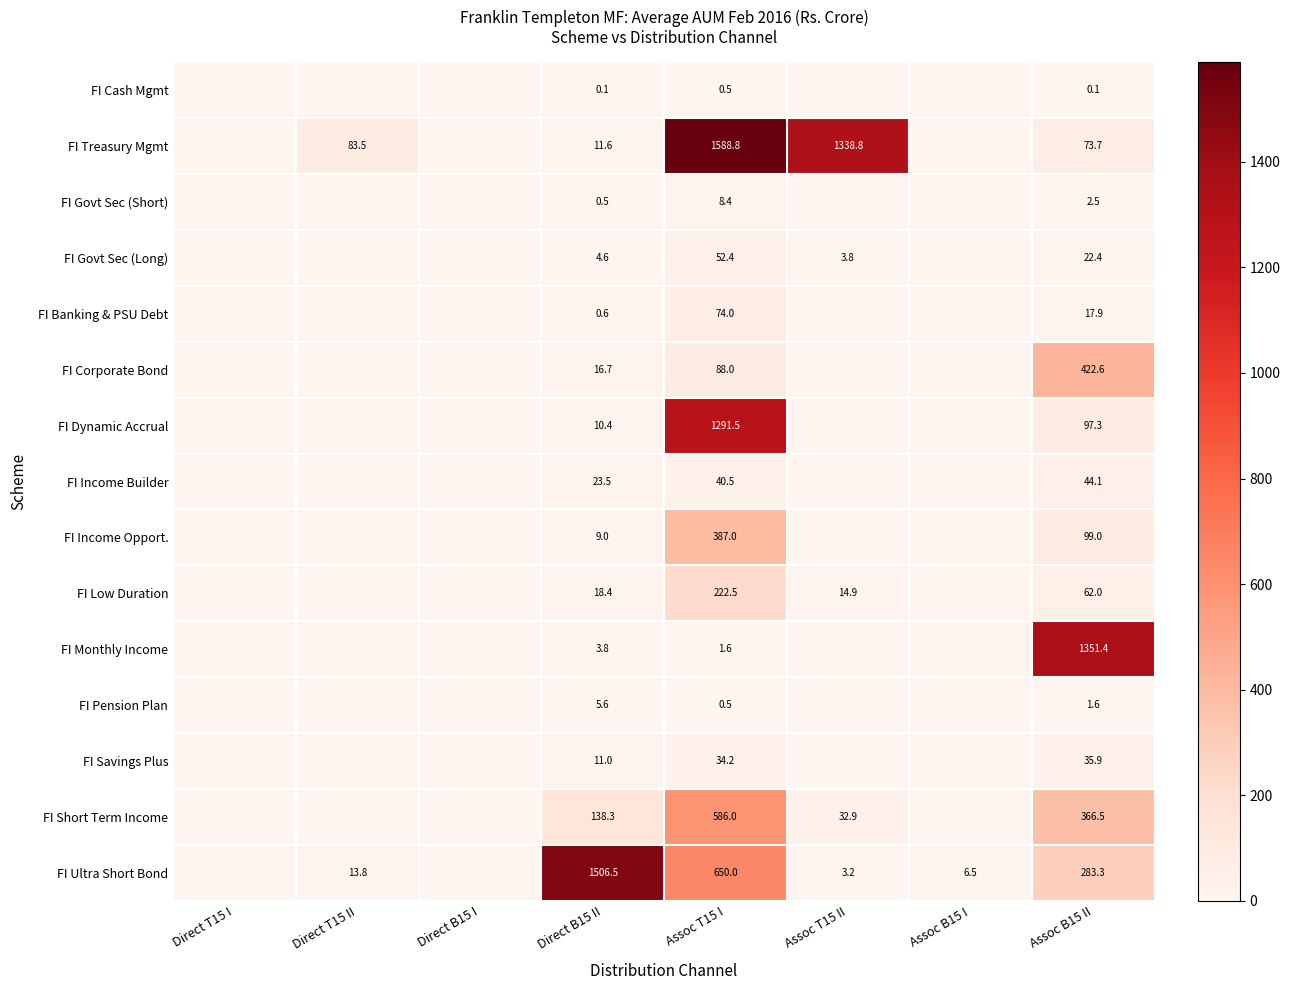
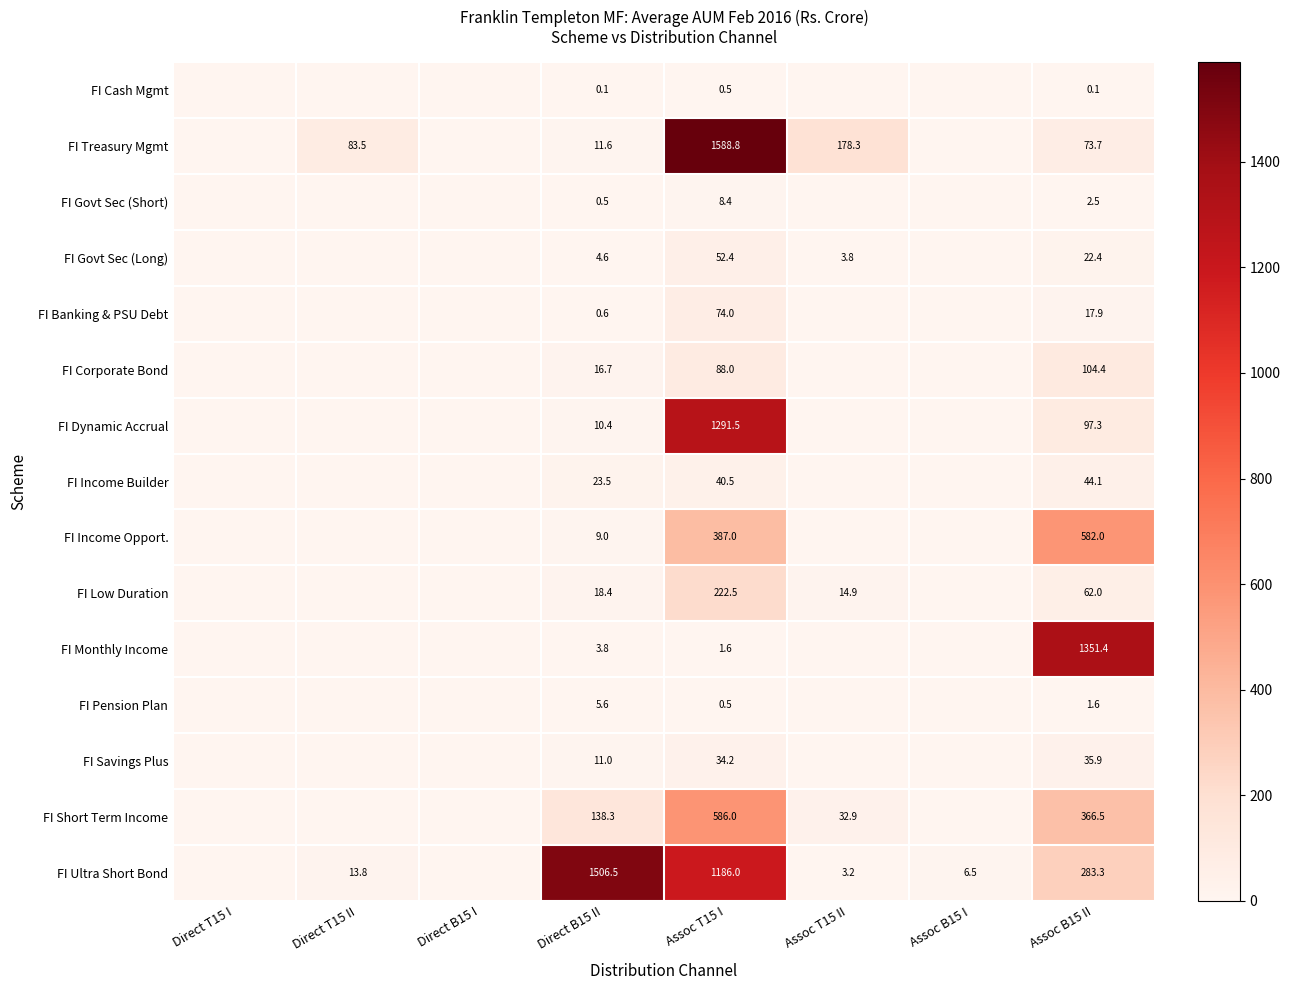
FI Treasury Mgmt, Assoc T15 II: 1338.8 -> 178.3
FI Corporate Bond, Assoc B15 II: 422.6 -> 104.4
FI Income Opport., Assoc B15 II: 99.0 -> 582.0
FI Ultra Short Bond, Assoc T15 I: 650.0 -> 1186.0
